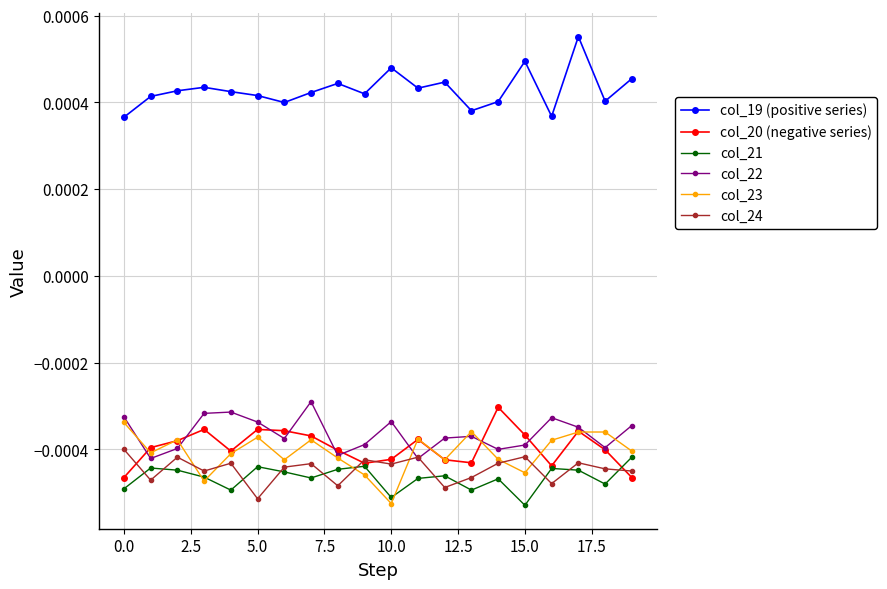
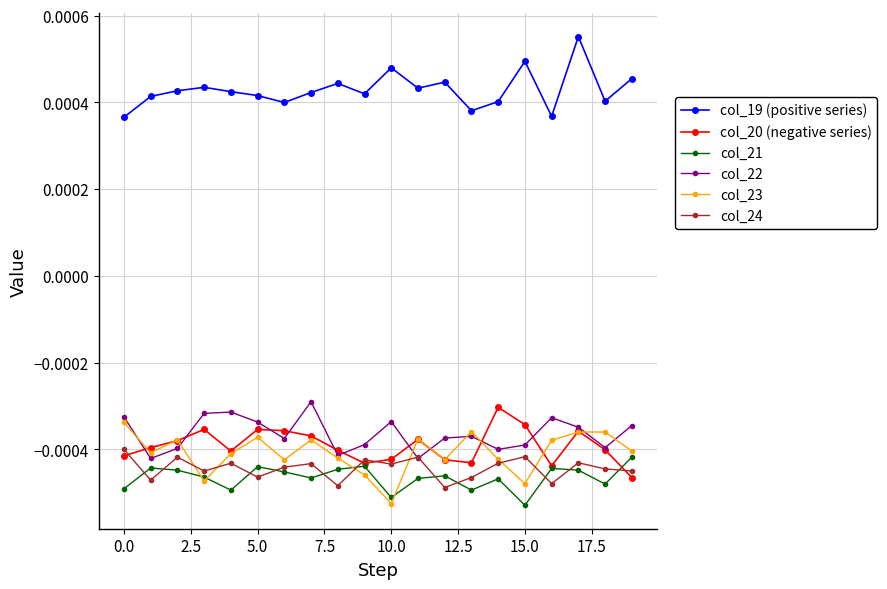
col_20 (negative series), 0.0: -0.00047 -> -0.00042
col_24, 5.0: -0.00051 -> -0.00046
col_20 (negative series), 15.0: -0.00037 -> -0.00034
col_23, 15.0: -0.00045 -> -0.00048
